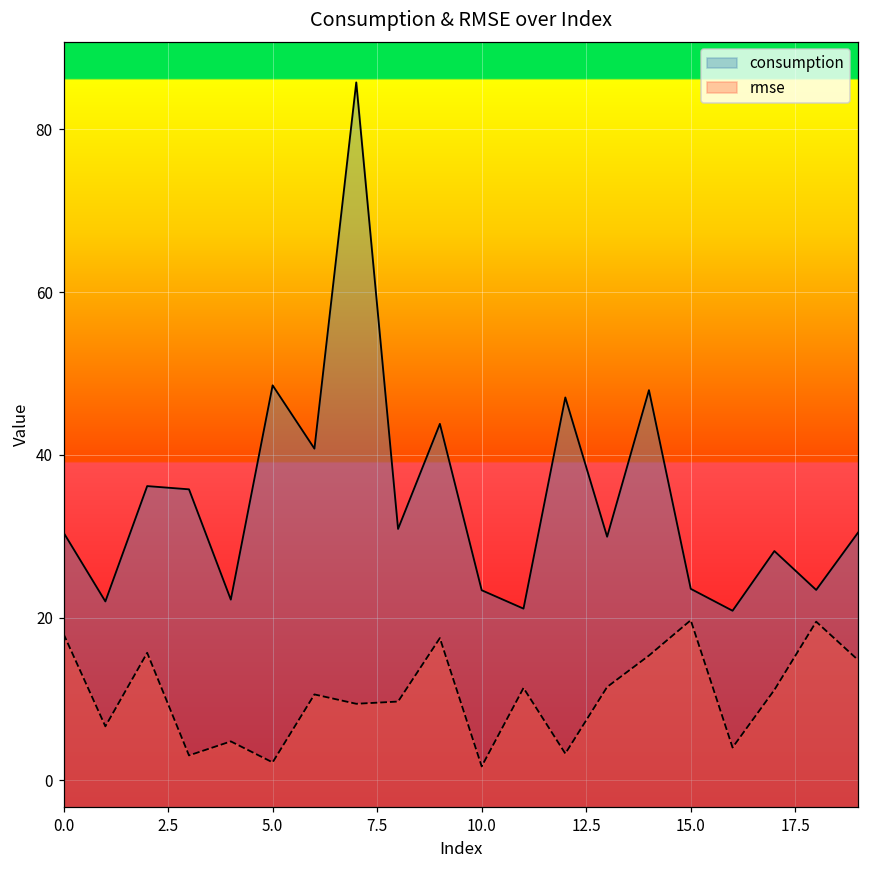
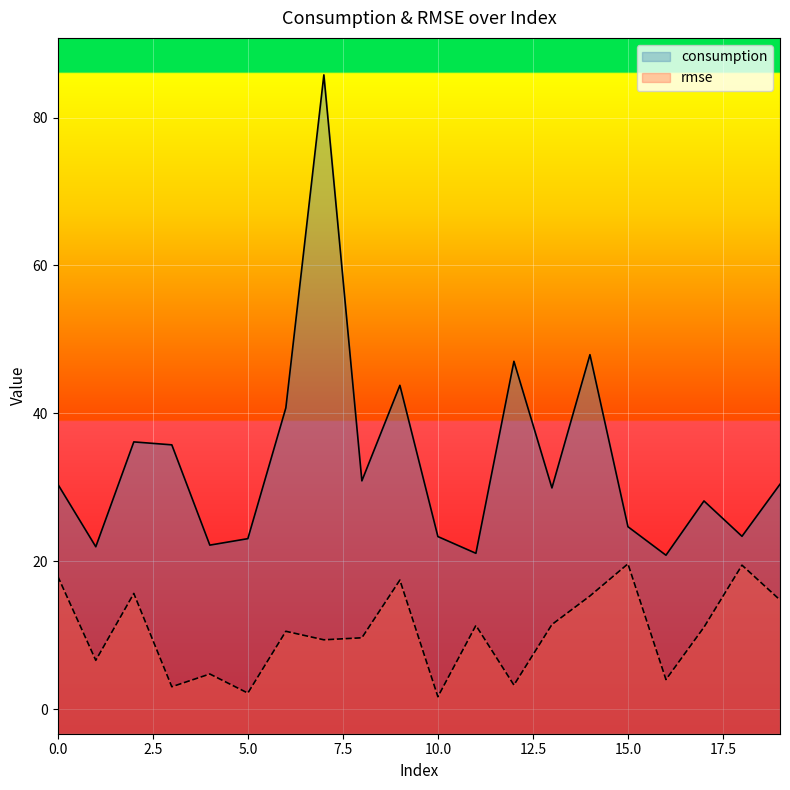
consumption, 5.0: 49 -> 23
consumption, 15.0: 24 -> 25
